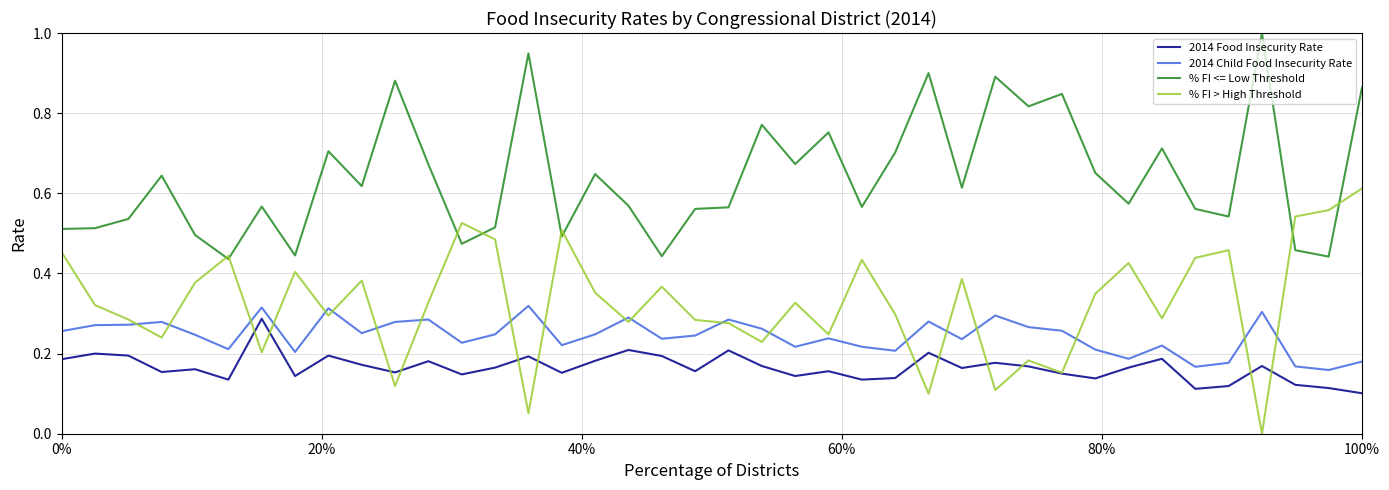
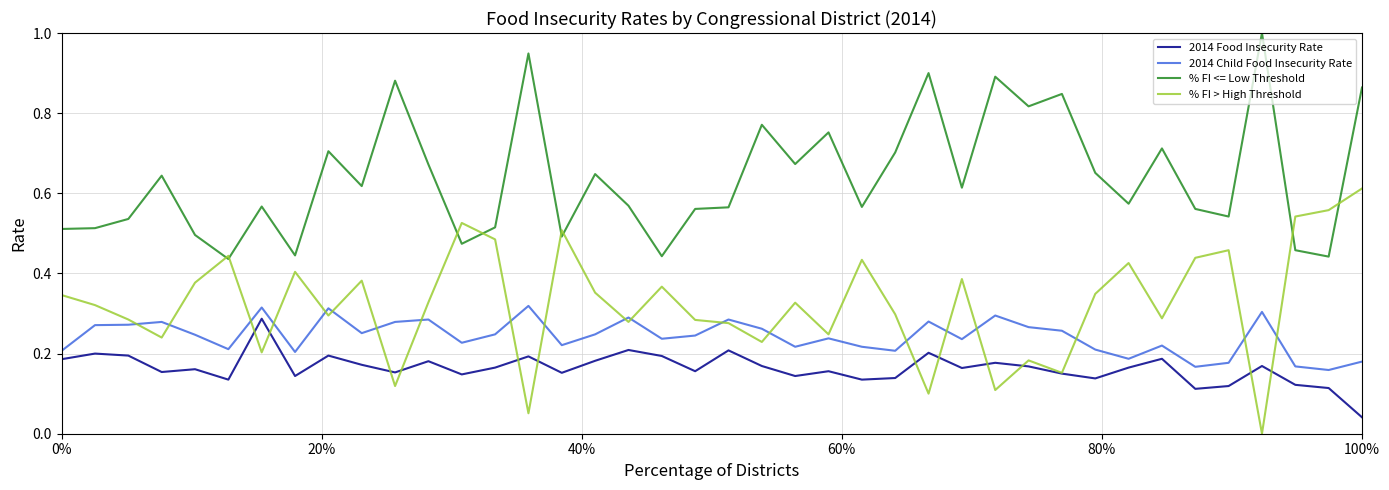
2014 Child Food Insecurity Rate, 0%: 0.26 -> 0.21
% FI > High Threshold, 0%: 0.45 -> 0.35
2014 Food Insecurity Rate, 100%: 0.10 -> 0.04
